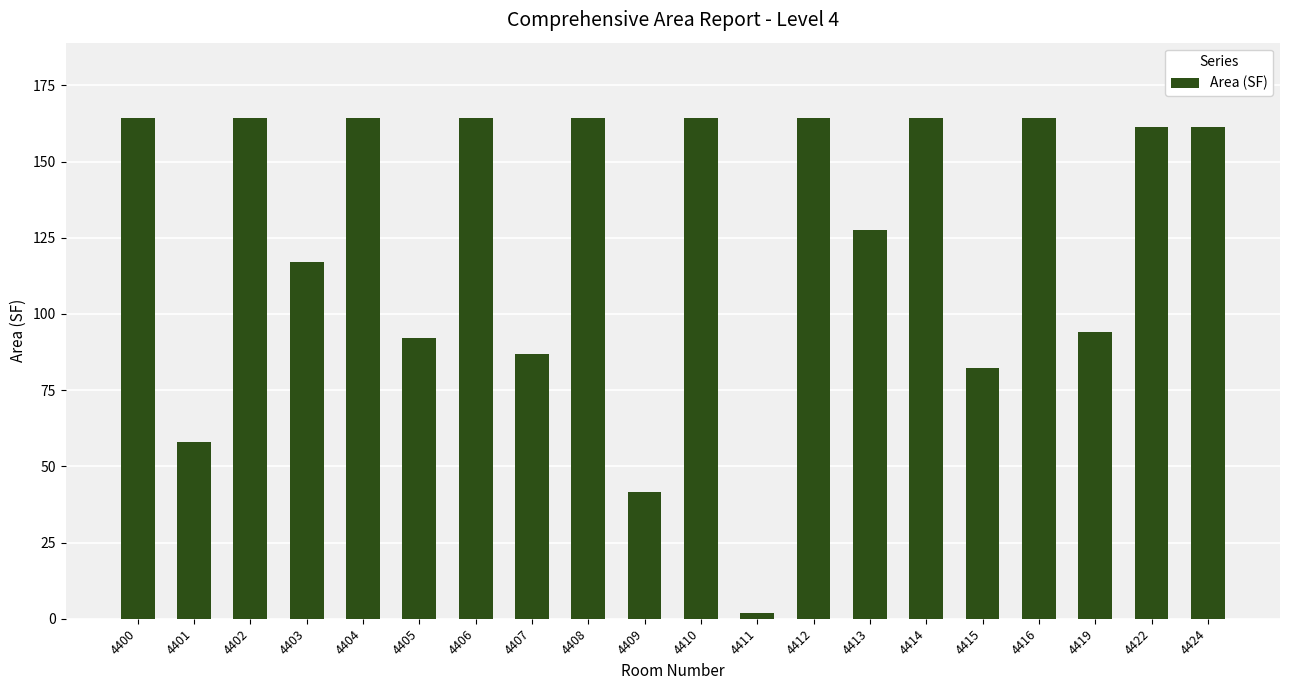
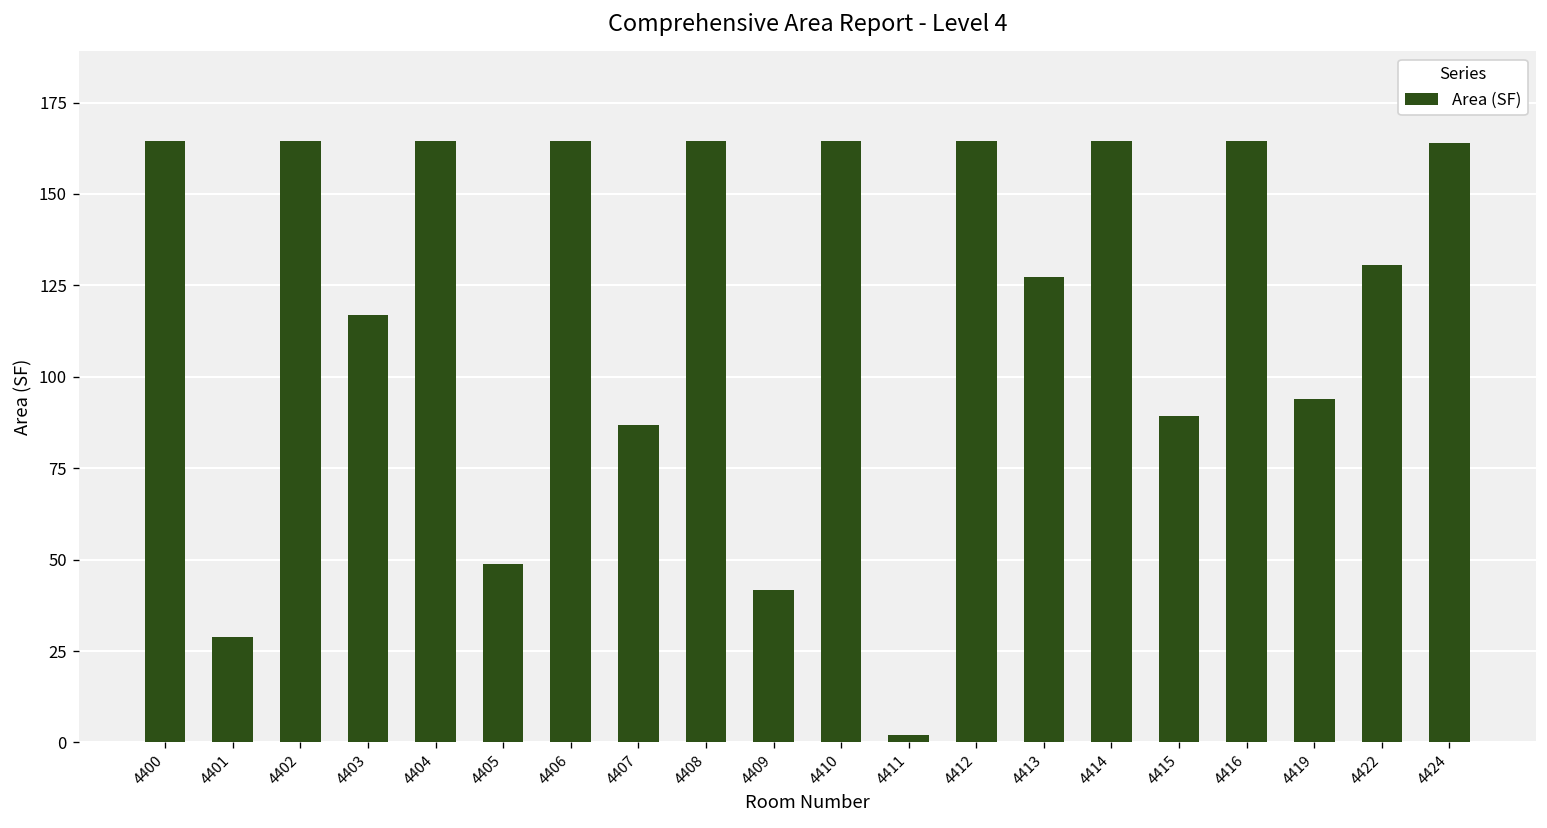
4401: 58 -> 29
4405: 92 -> 49
4415: 82 -> 89
4422: 161 -> 130
4424: 161 -> 164
